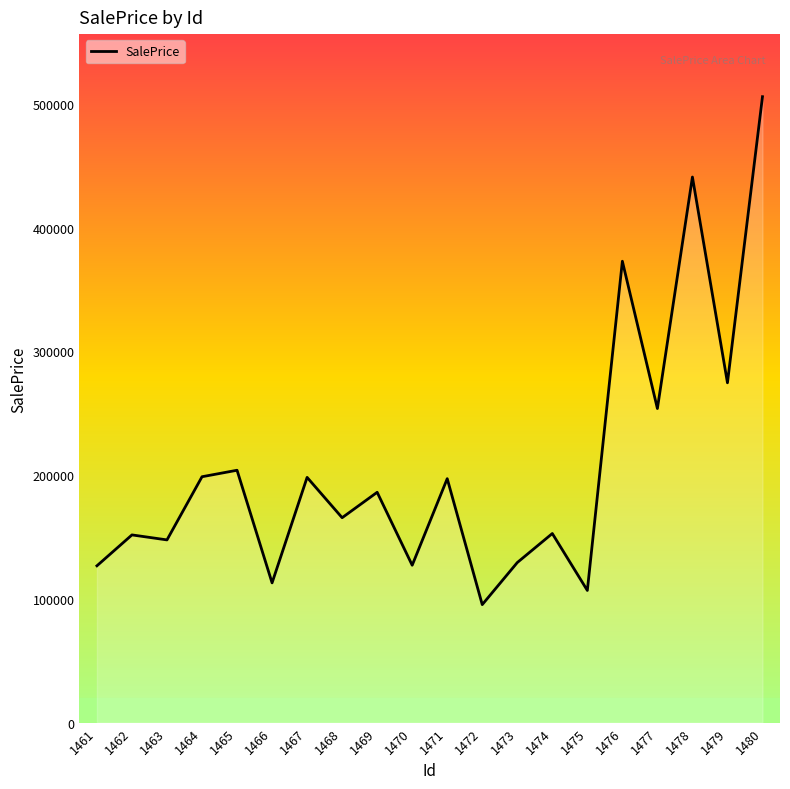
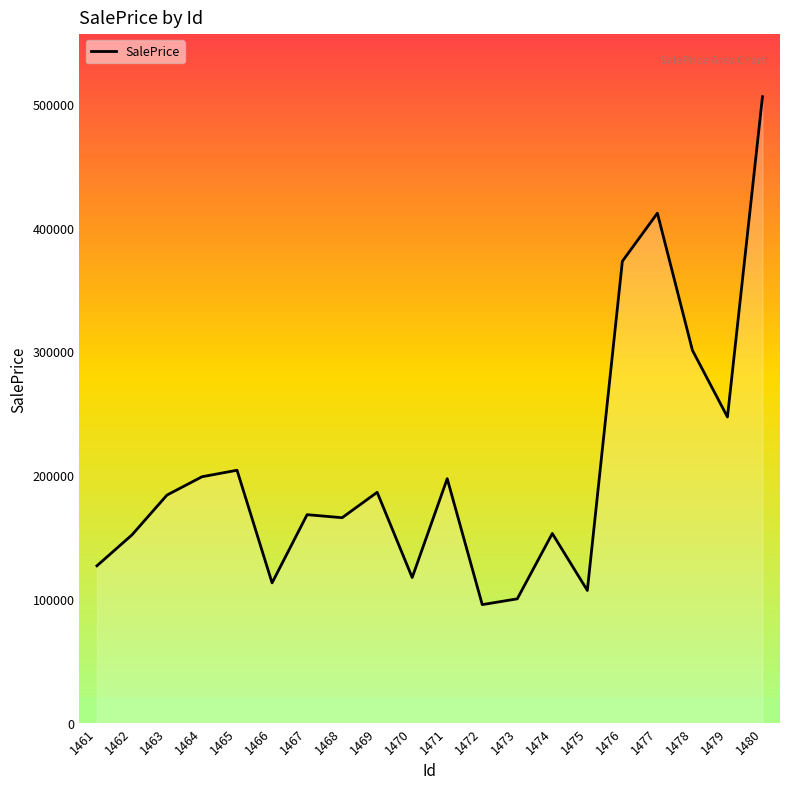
1463: 148000 -> 184000
1467: 198000 -> 168000
1470: 127000 -> 117000
1473: 129000 -> 100000
1477: 254000 -> 412000
1478: 441000 -> 301000
1479: 275000 -> 247000
